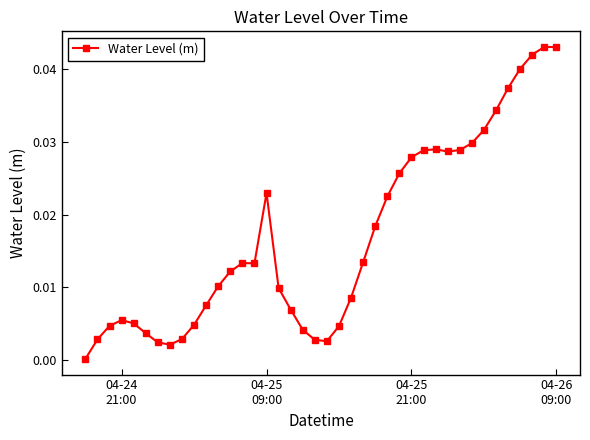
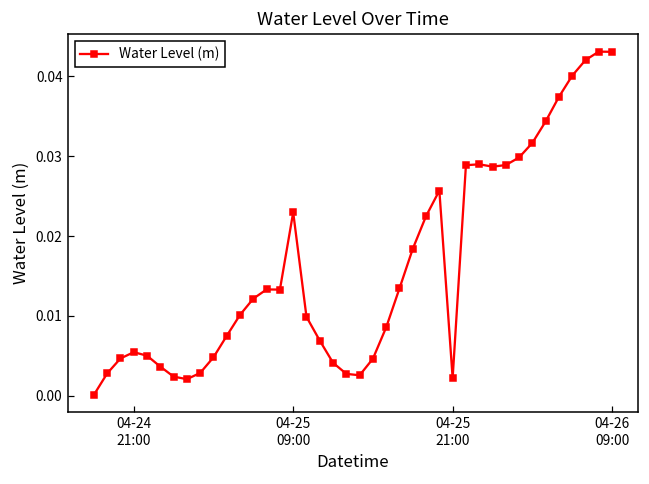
04-25 21:00: 0.028 -> 0.002
